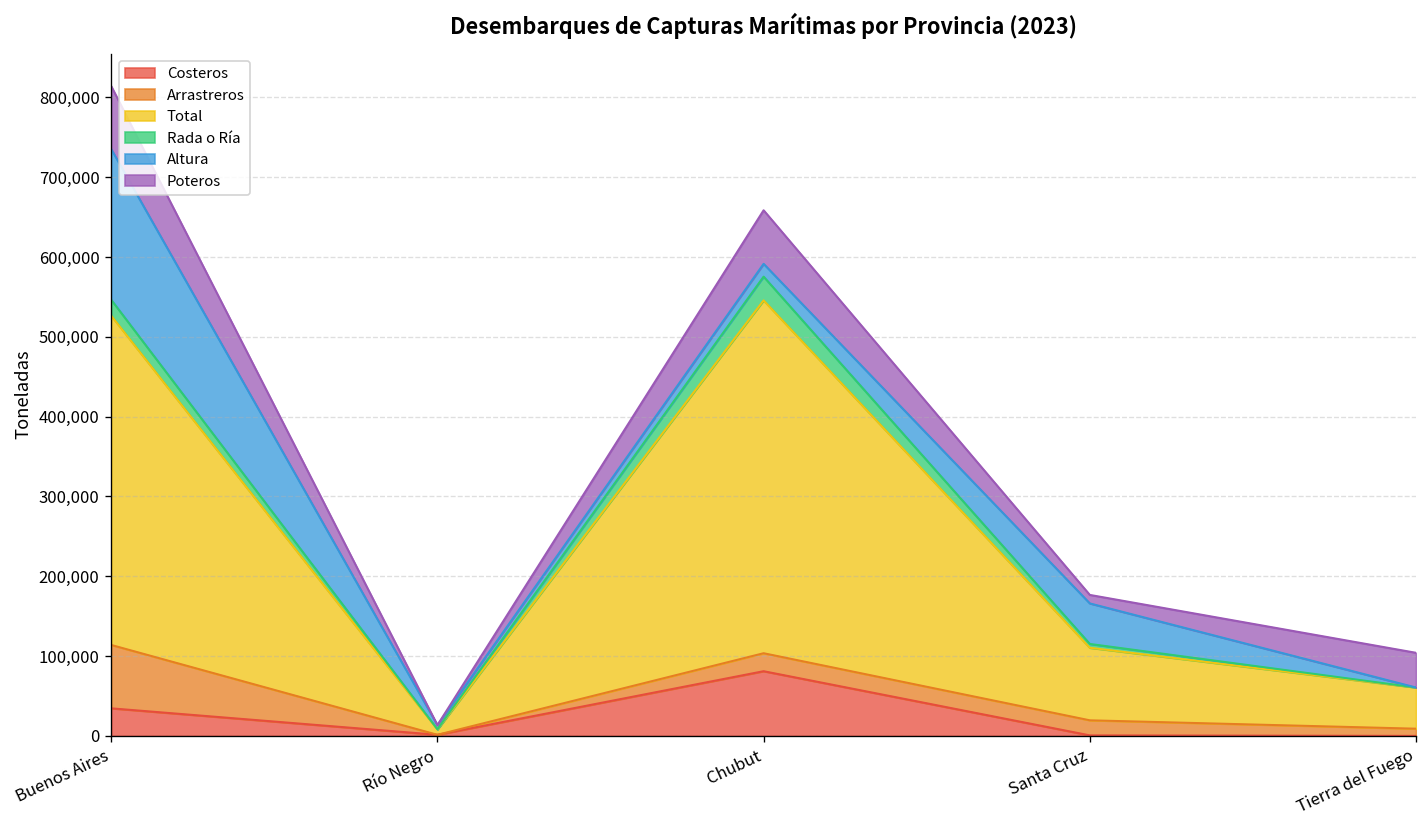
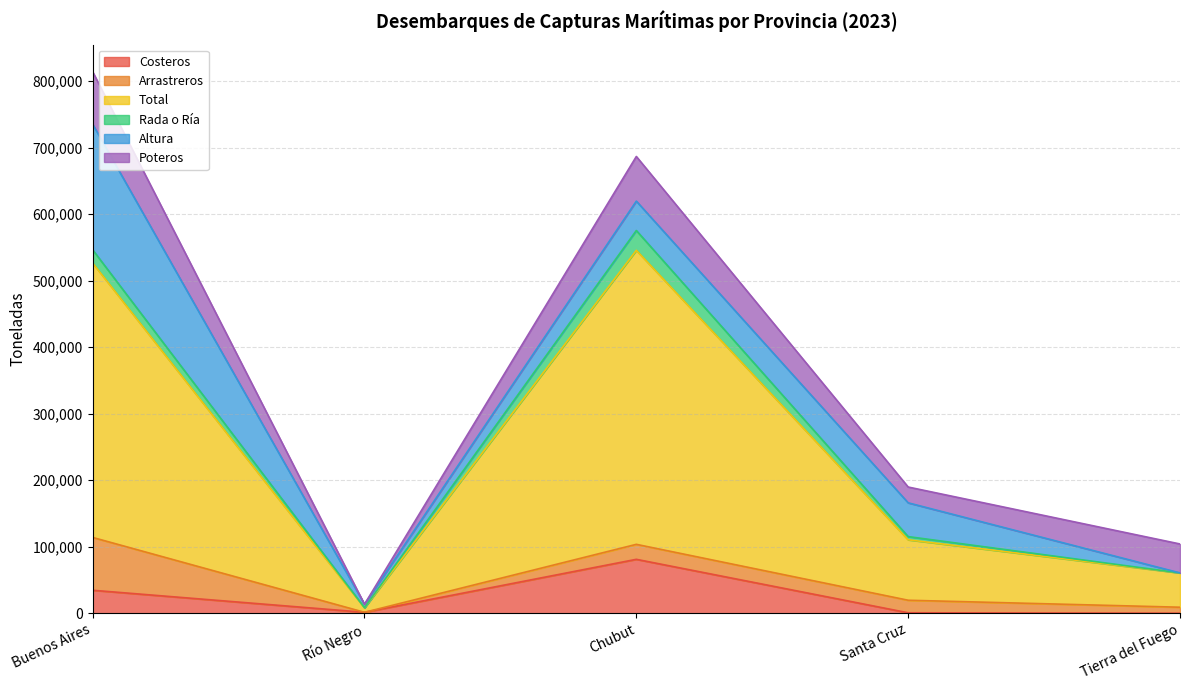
Altura, Chubut: 20,000 -> 40,000
Poteros, Santa Cruz: 10,000 -> 20,000
